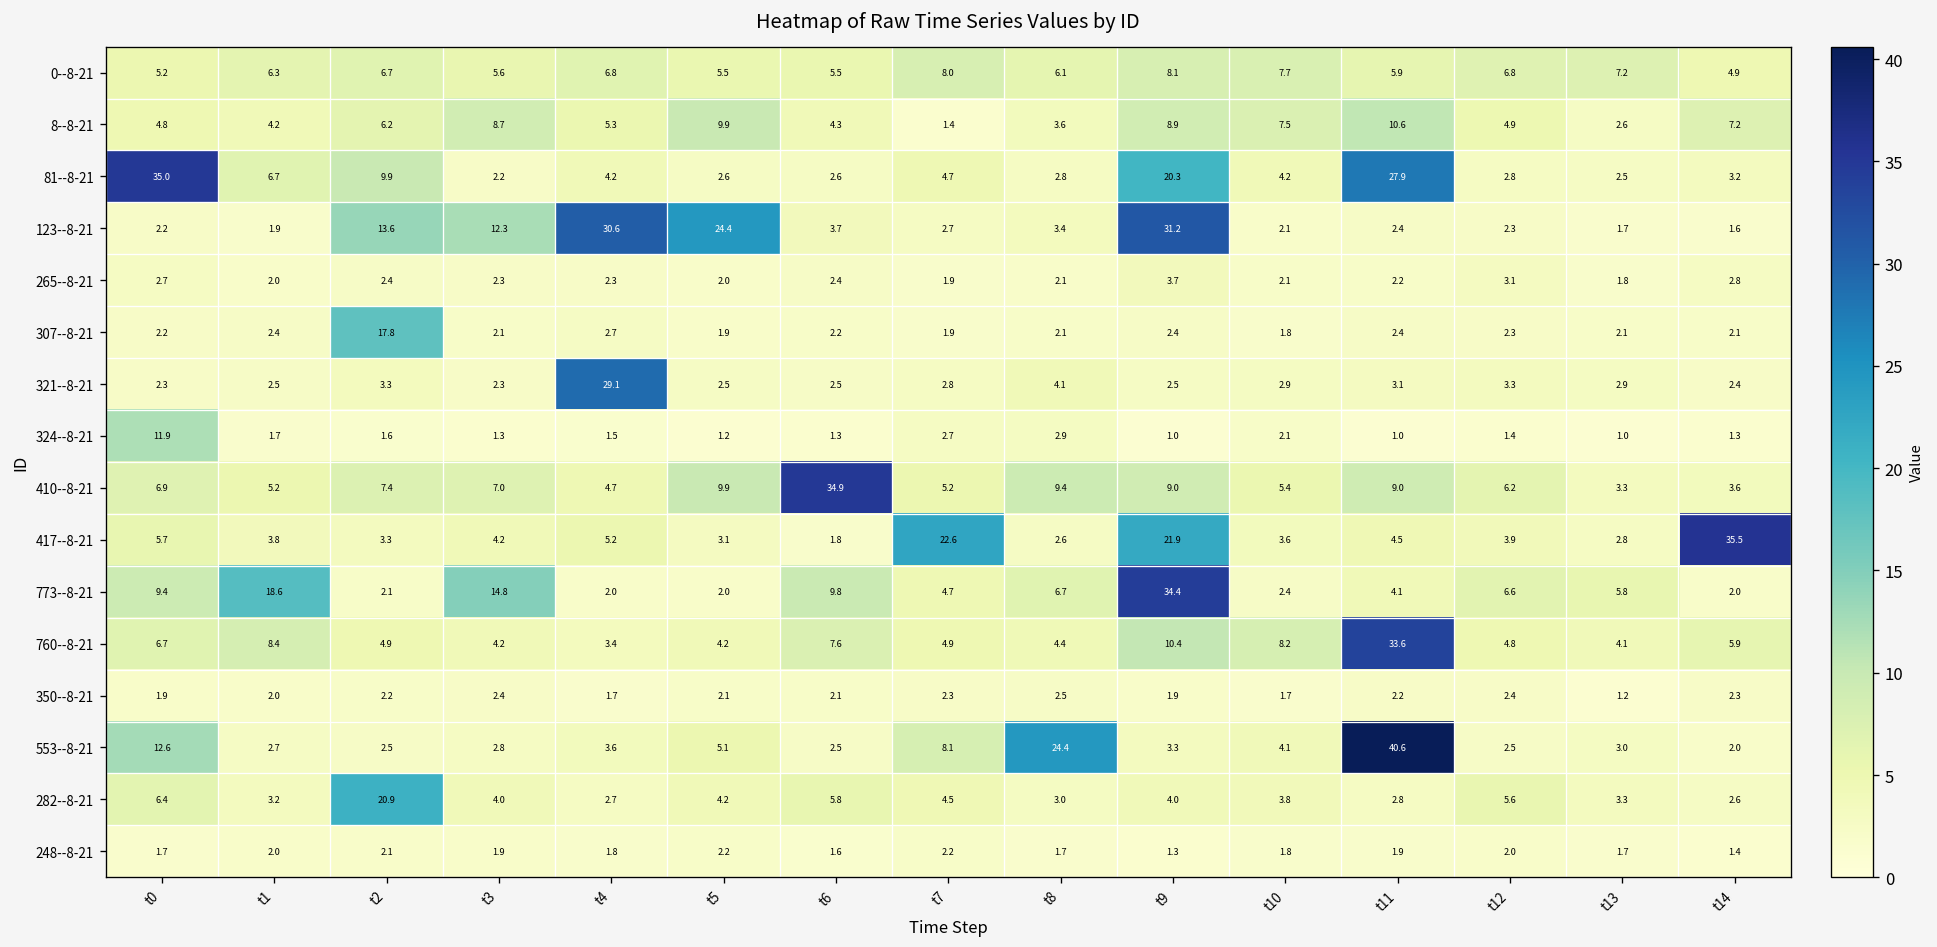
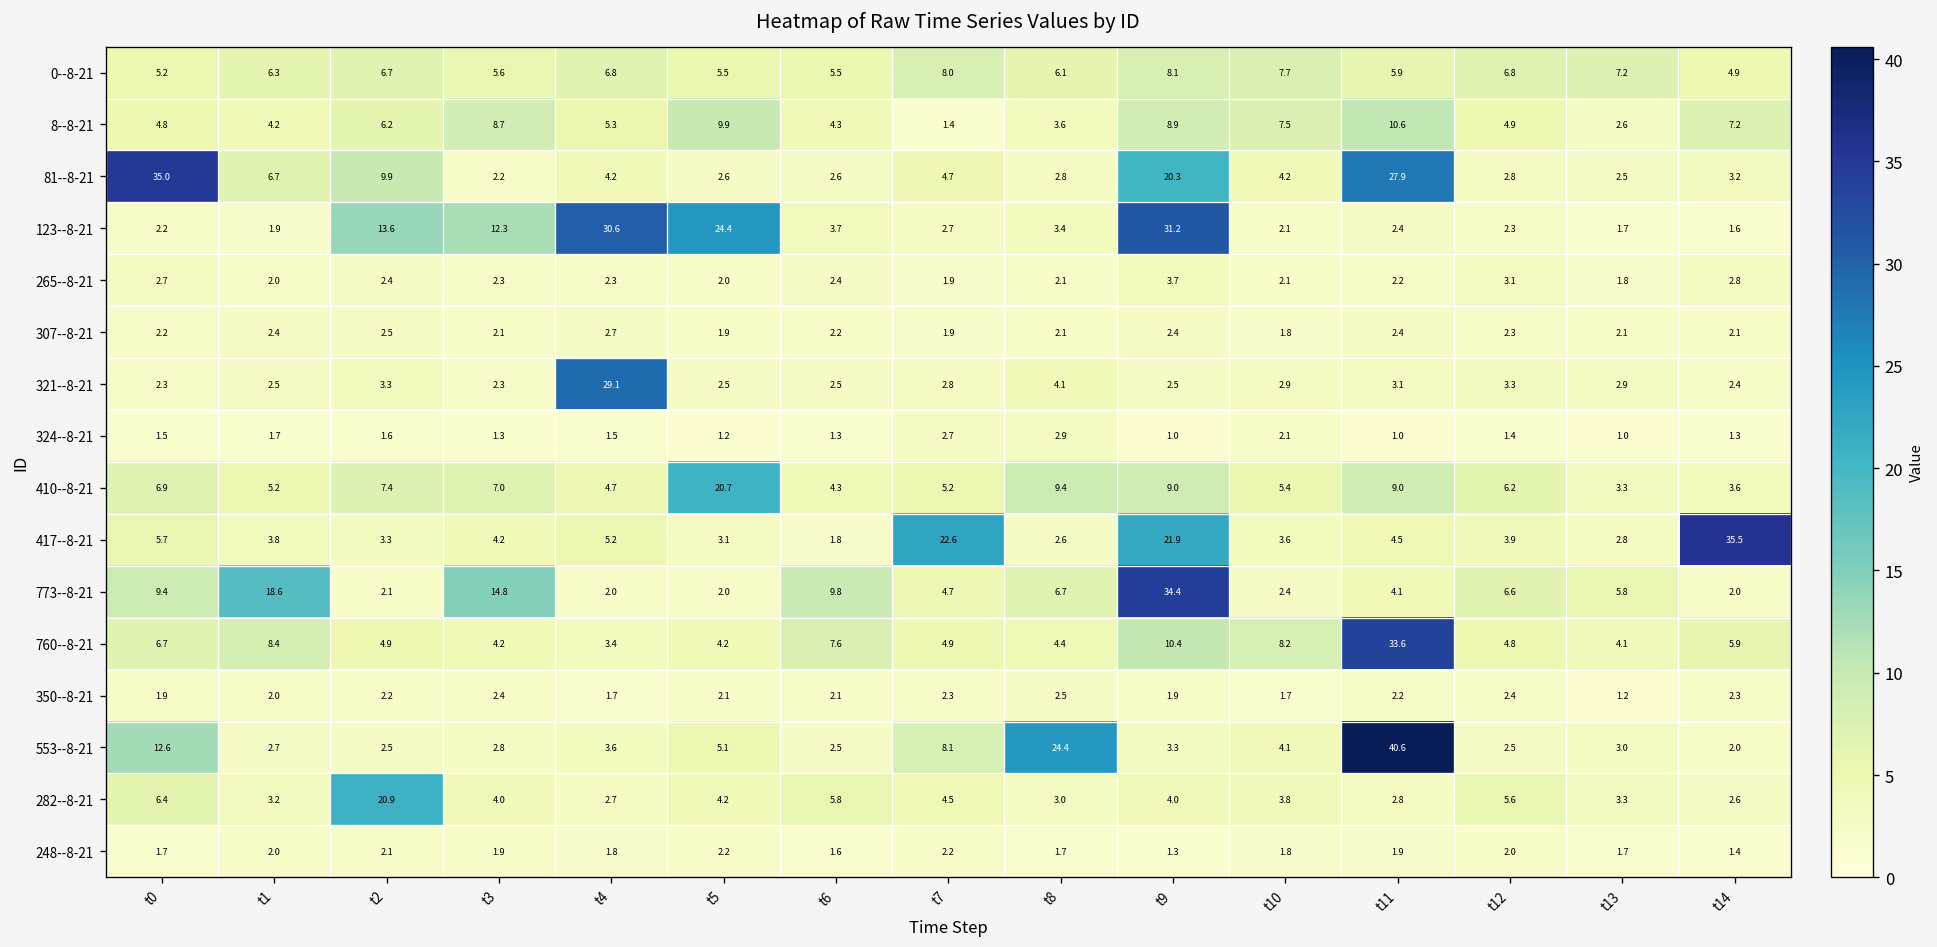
307--8-21, t2: 17.8 -> 2.5
324--8-21, t0: 11.9 -> 1.5
410--8-21, t5: 9.9 -> 20.7
410--8-21, t6: 34.9 -> 4.3
